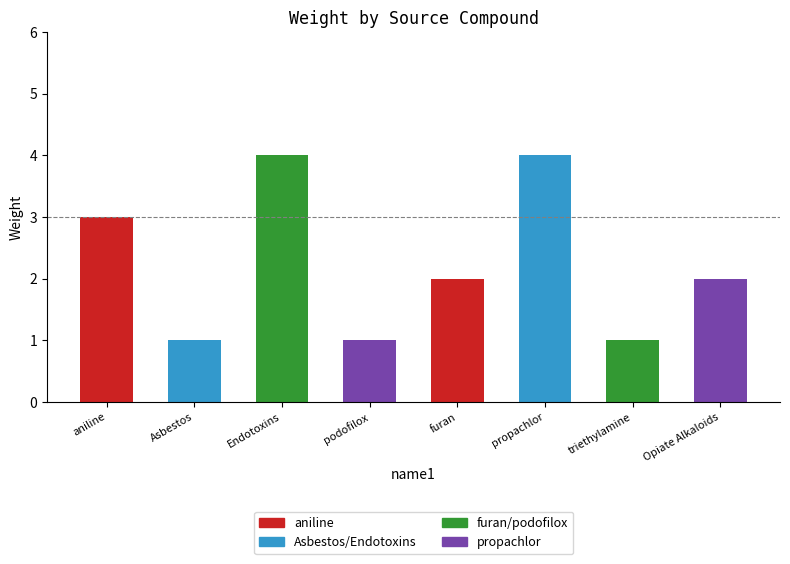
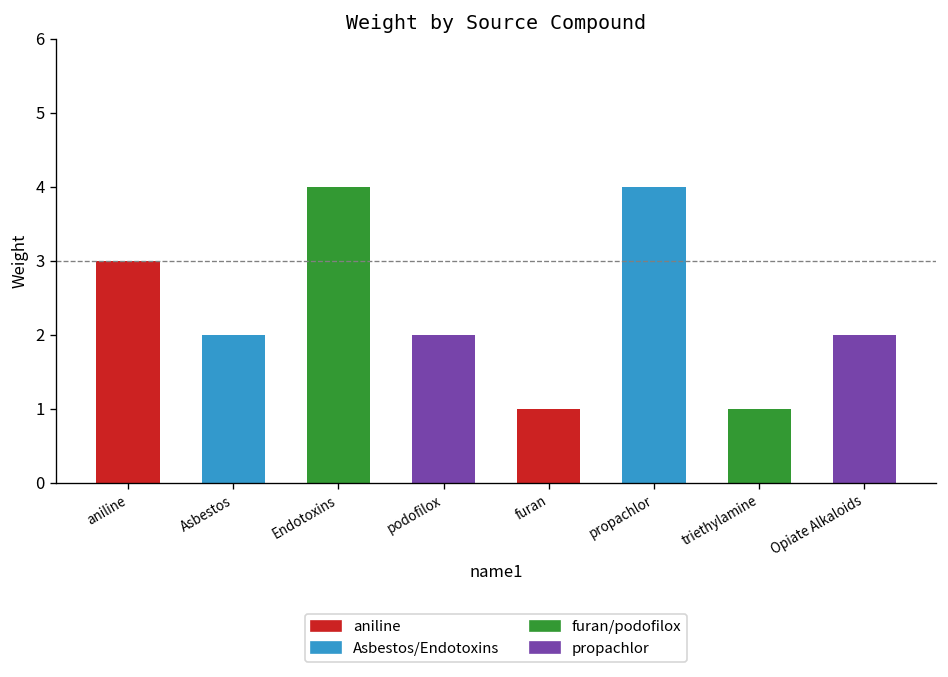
Asbestos: 1 -> 2
podofilox: 1 -> 2
furan: 2 -> 1
